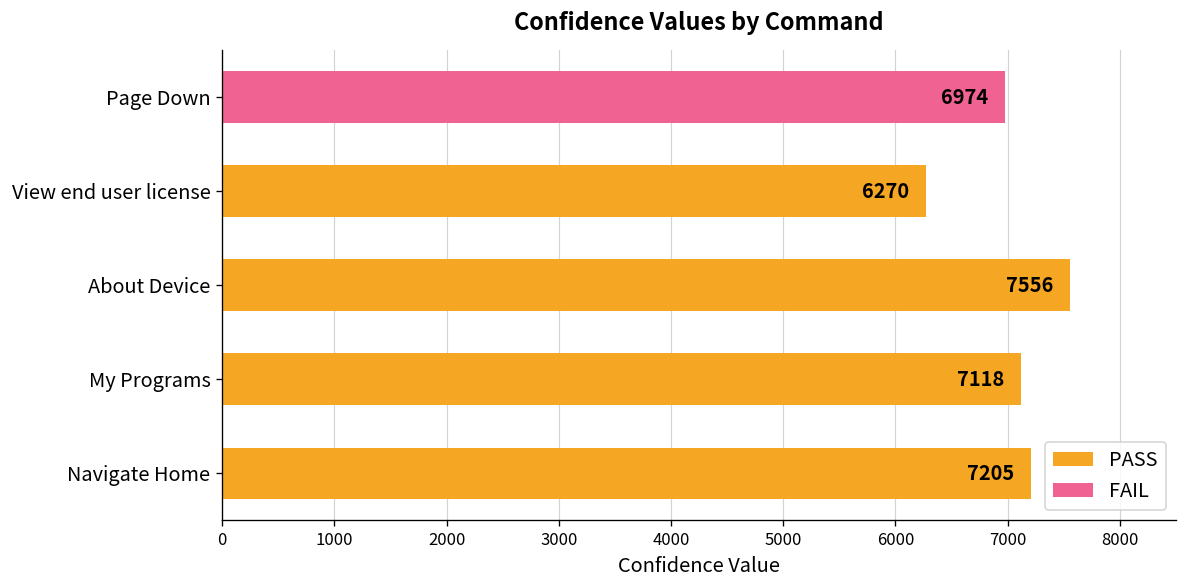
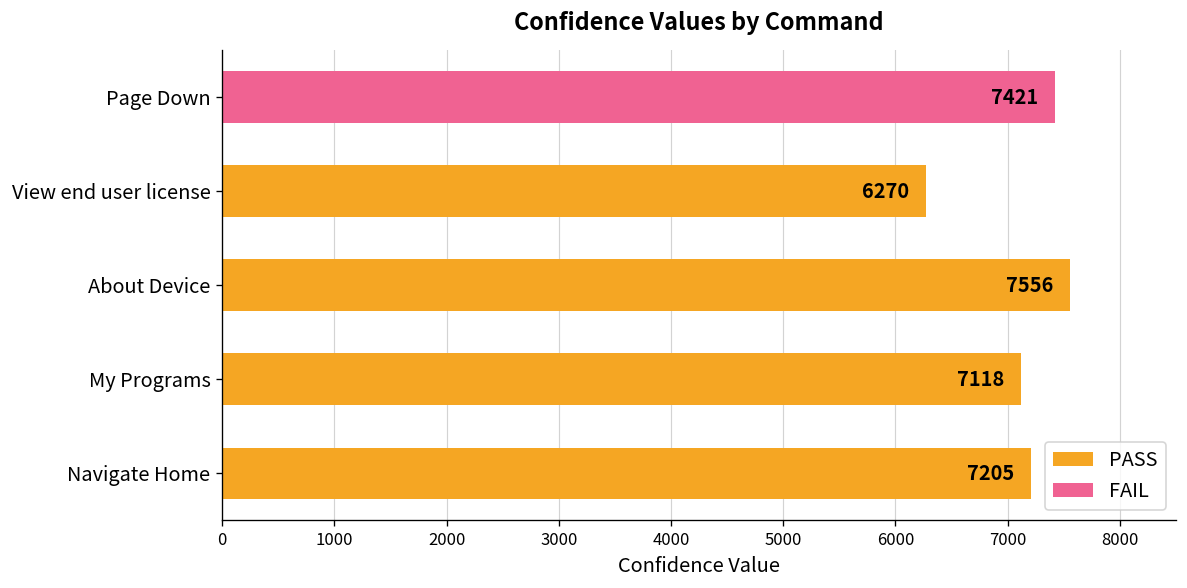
Page Down: 6974 -> 7421
